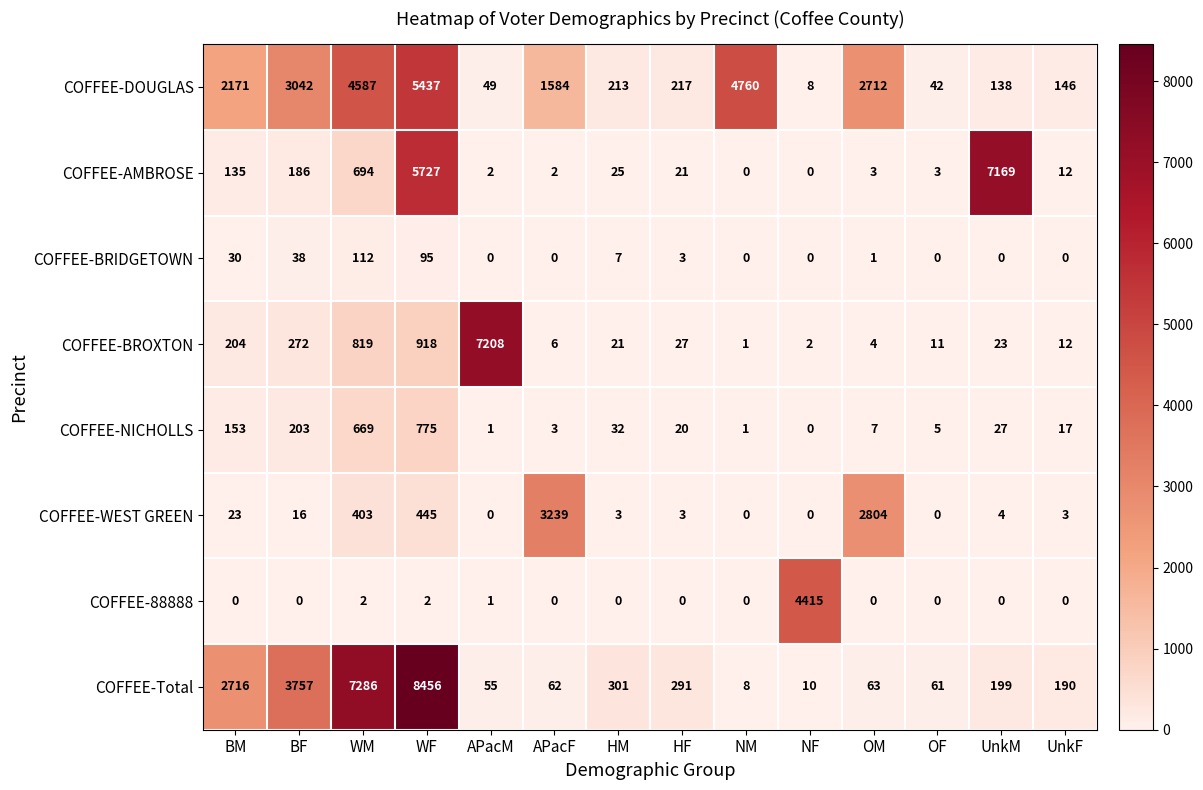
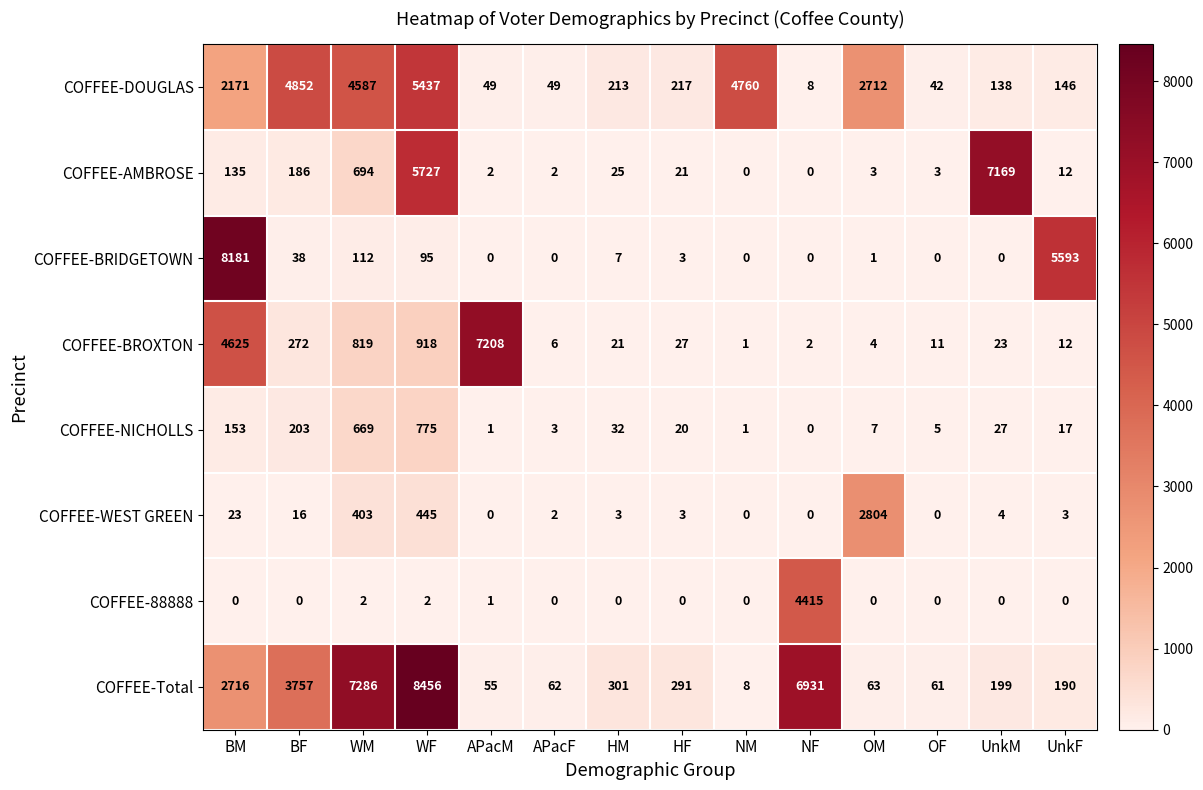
COFFEE-DOUGLAS, BF: 3042 -> 4852
COFFEE-DOUGLAS, APacF: 1584 -> 49
COFFEE-BRIDGETOWN, BM: 30 -> 8181
COFFEE-BRIDGETOWN, UnkF: 0 -> 5593
COFFEE-BROXTON, BM: 204 -> 4625
COFFEE-WEST GREEN, APacF: 3239 -> 2
COFFEE-Total, NF: 10 -> 6931
